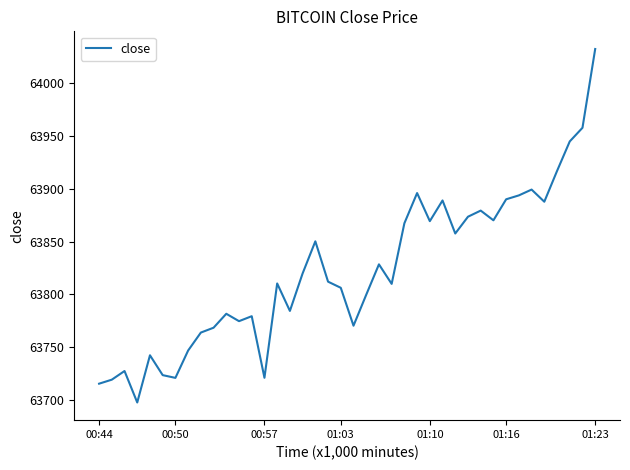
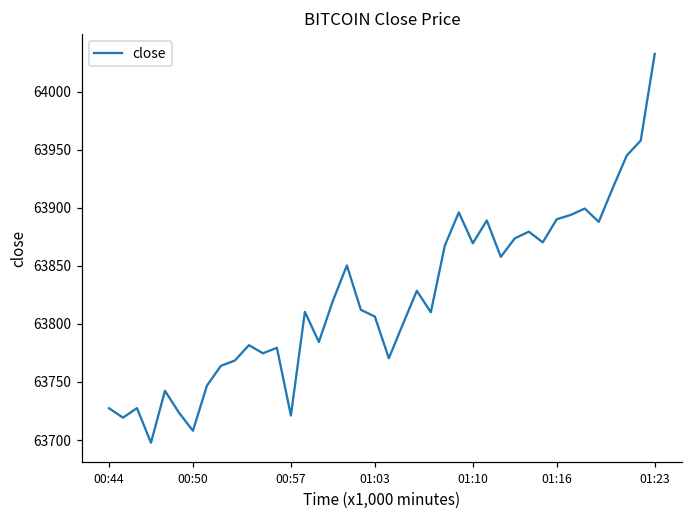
00:44: 63716 -> 63727
00:50: 63721 -> 63708
